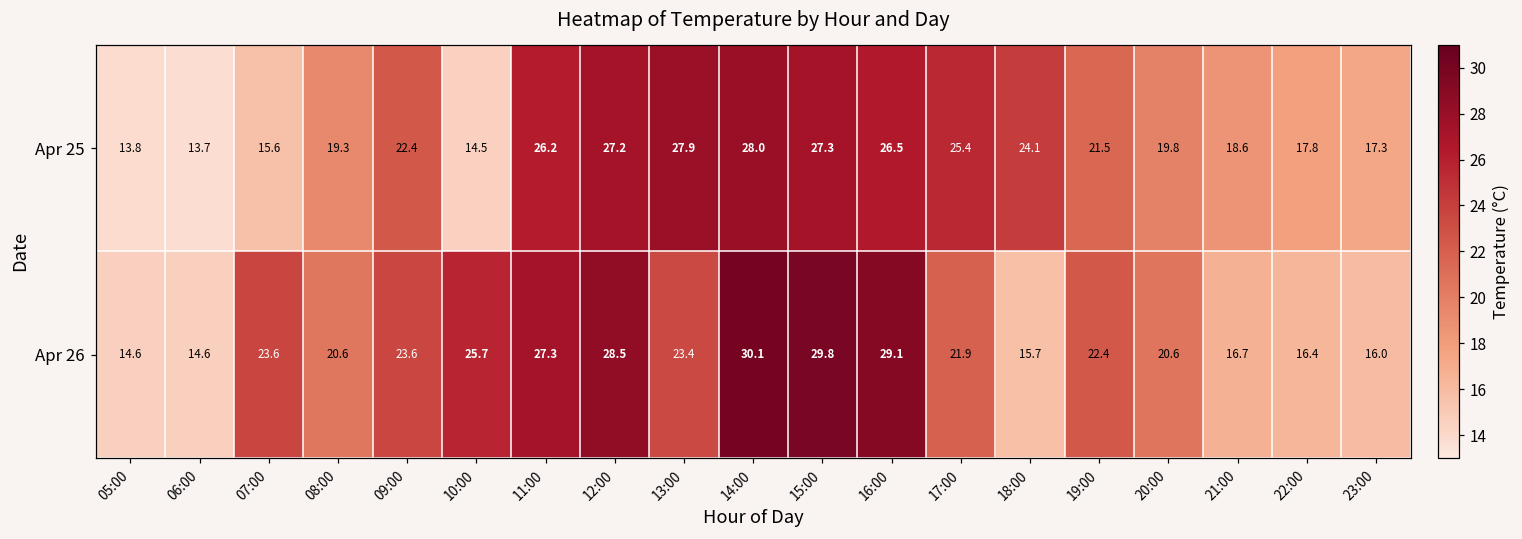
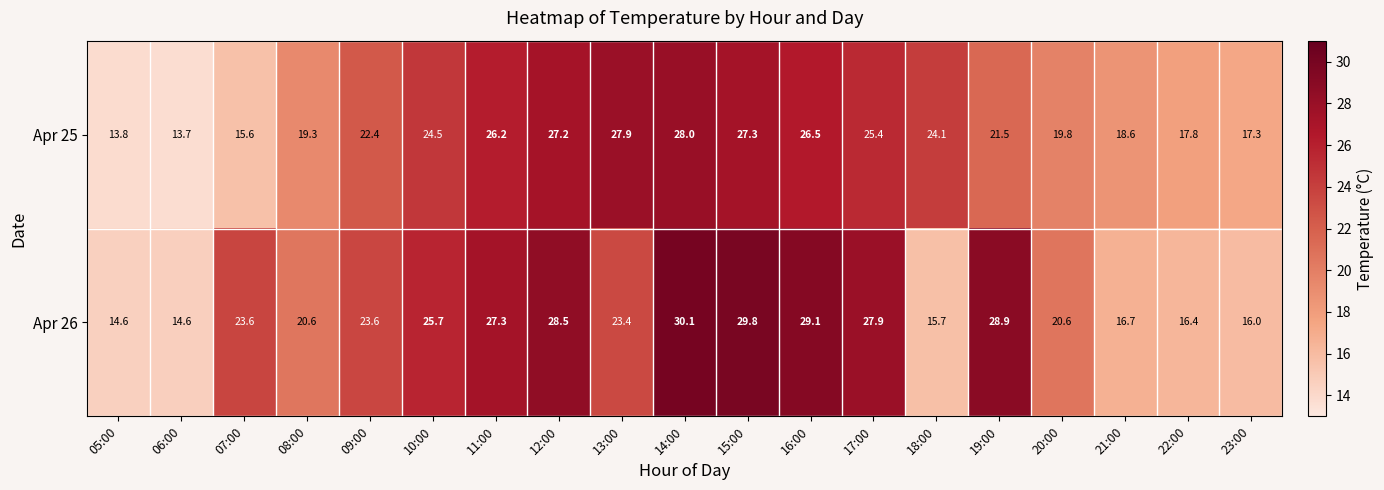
Apr 25, 10:00: 14.5 -> 24.5
Apr 26, 17:00: 21.9 -> 27.9
Apr 26, 19:00: 22.4 -> 28.9
